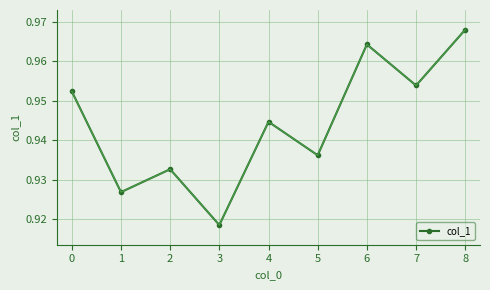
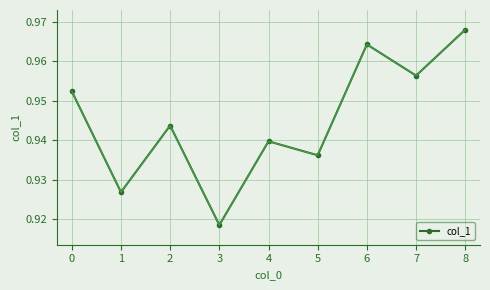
2: 0.933 -> 0.944
4: 0.945 -> 0.940
7: 0.954 -> 0.956
